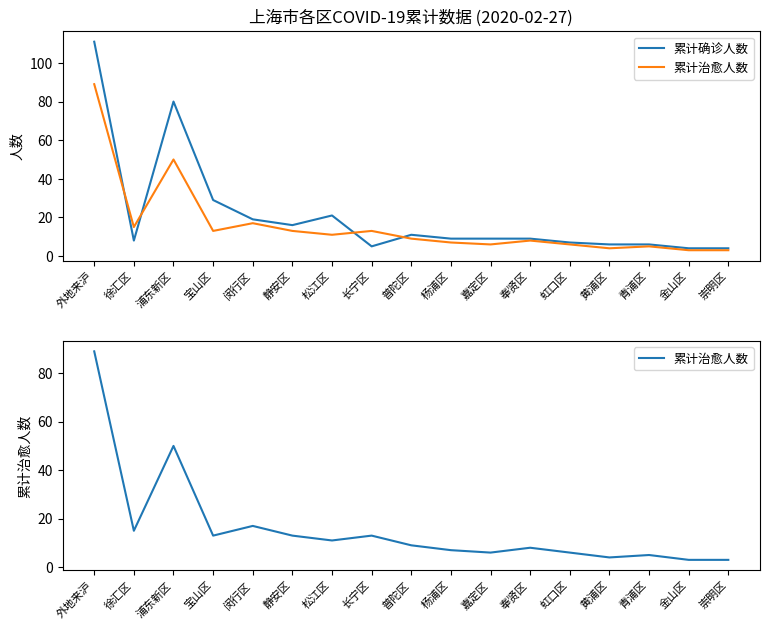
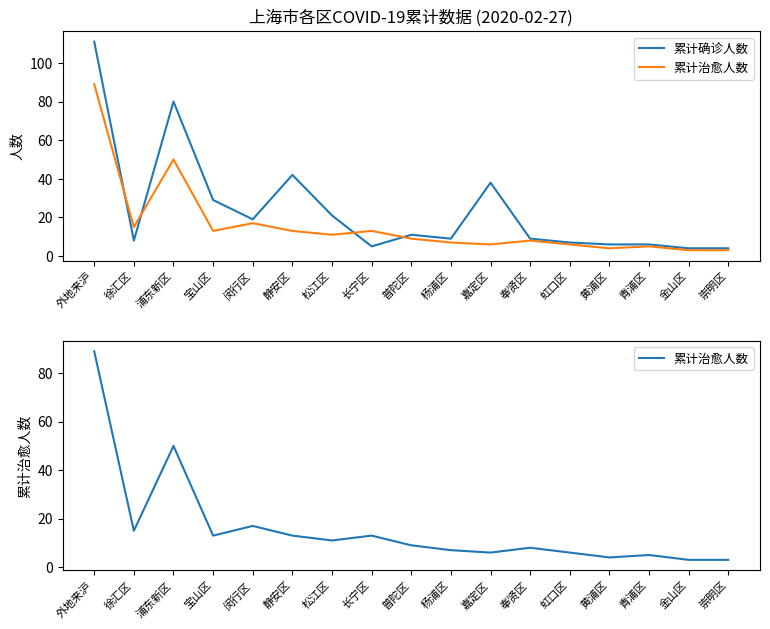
上海市各区COVID-19累计数据 (2020-02-27), 累计确诊人数, 静安区: 16 -> 42
上海市各区COVID-19累计数据 (2020-02-27), 累计确诊人数, 嘉定区: 9 -> 38
